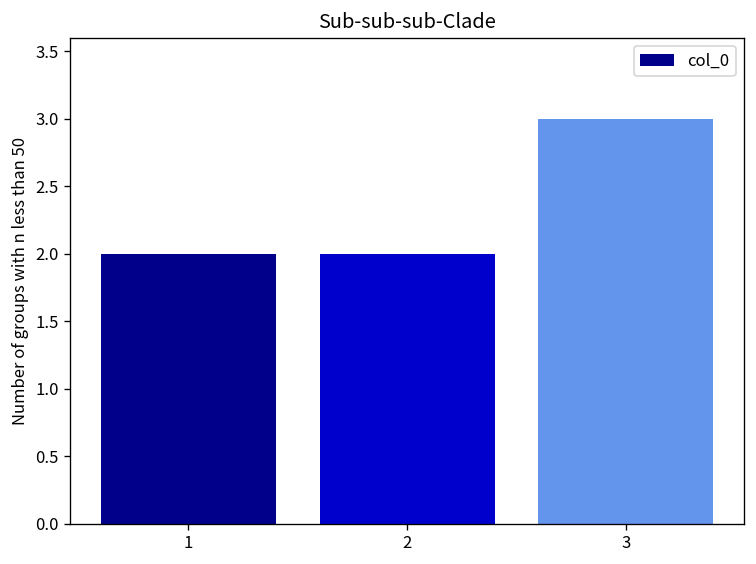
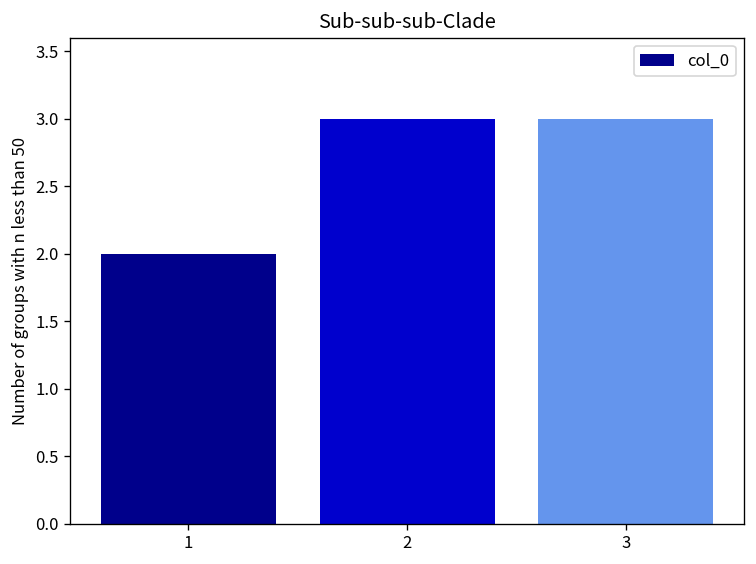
2: 2 -> 3
